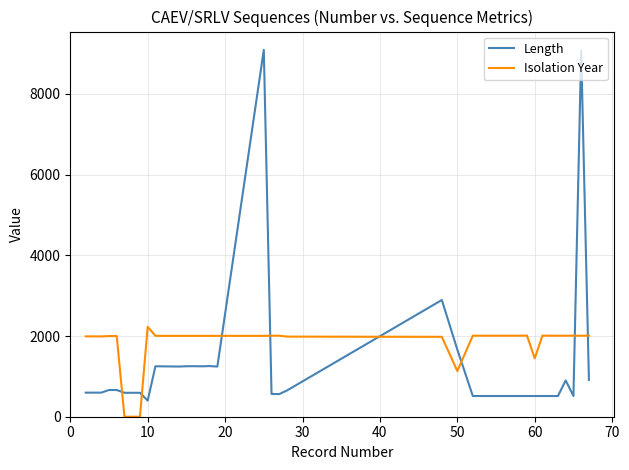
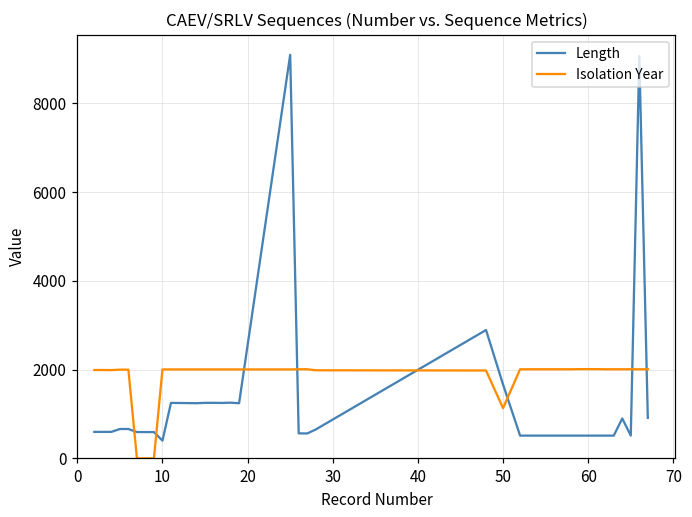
Isolation Year, 10: 2200 -> 2000
Isolation Year, 60: 1400 -> 2000
